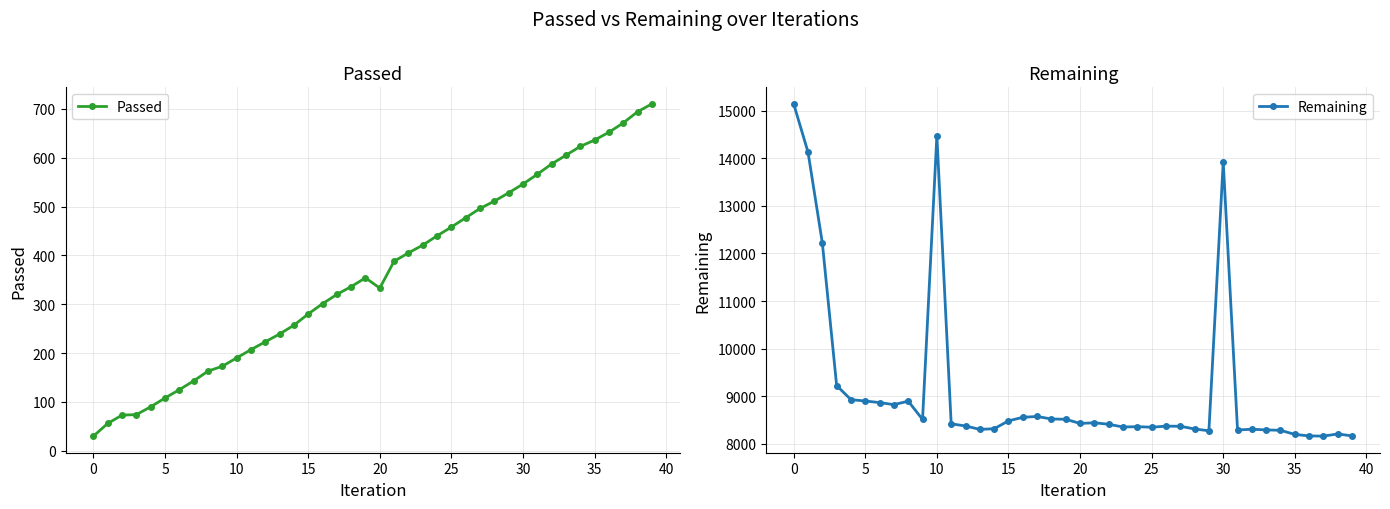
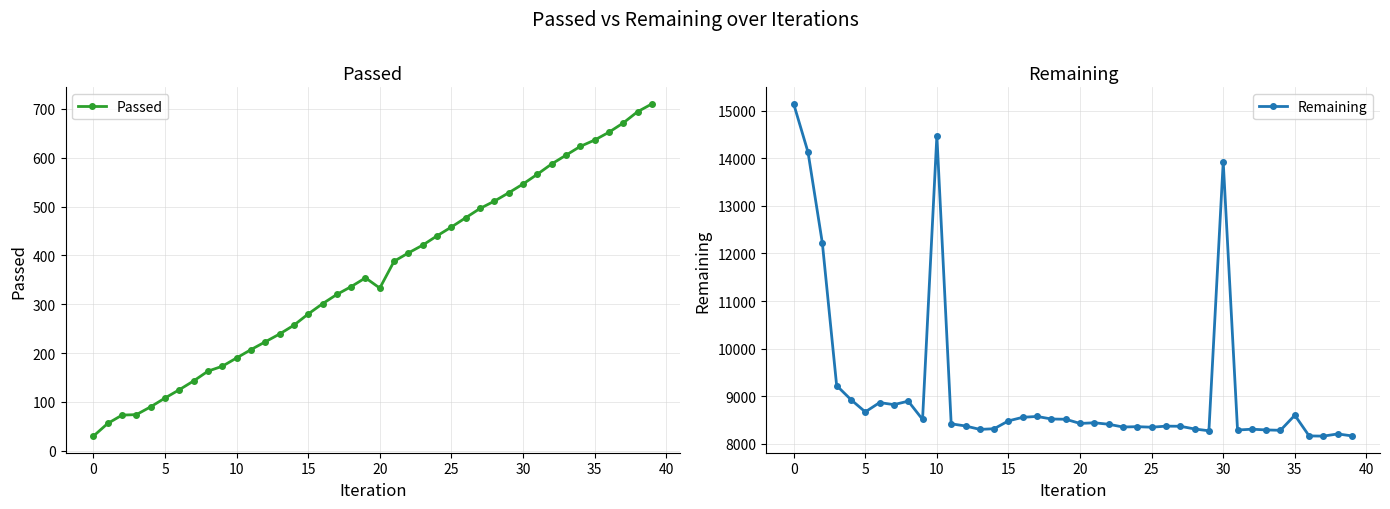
Remaining, 5: 8900 -> 8700
Remaining, 35: 8200 -> 8600
